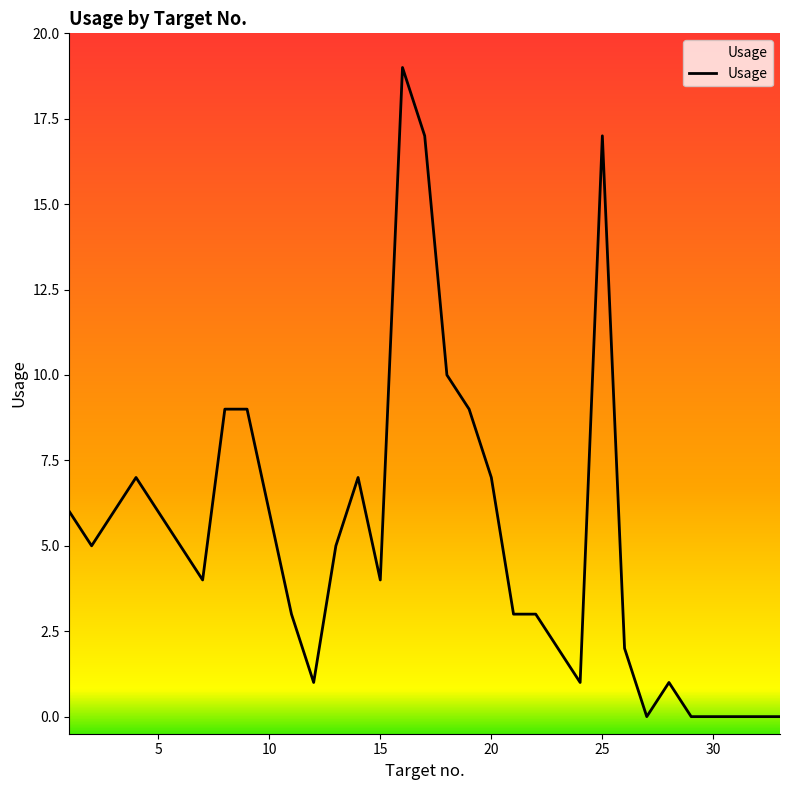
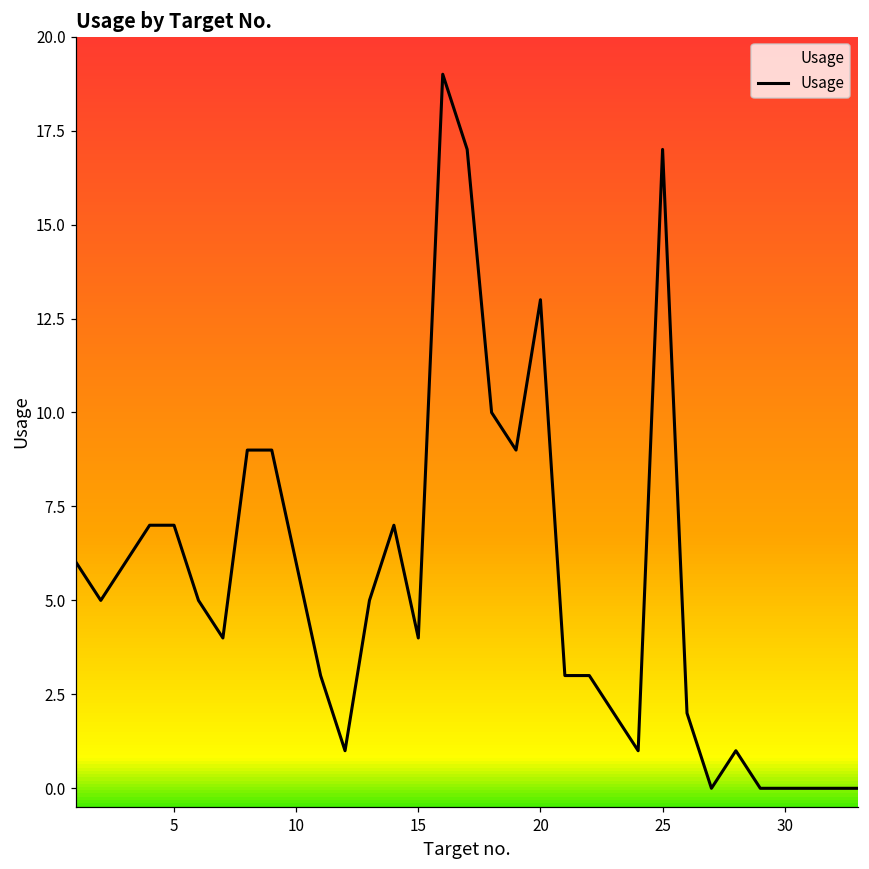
5: 6 -> 7
20: 7 -> 13
